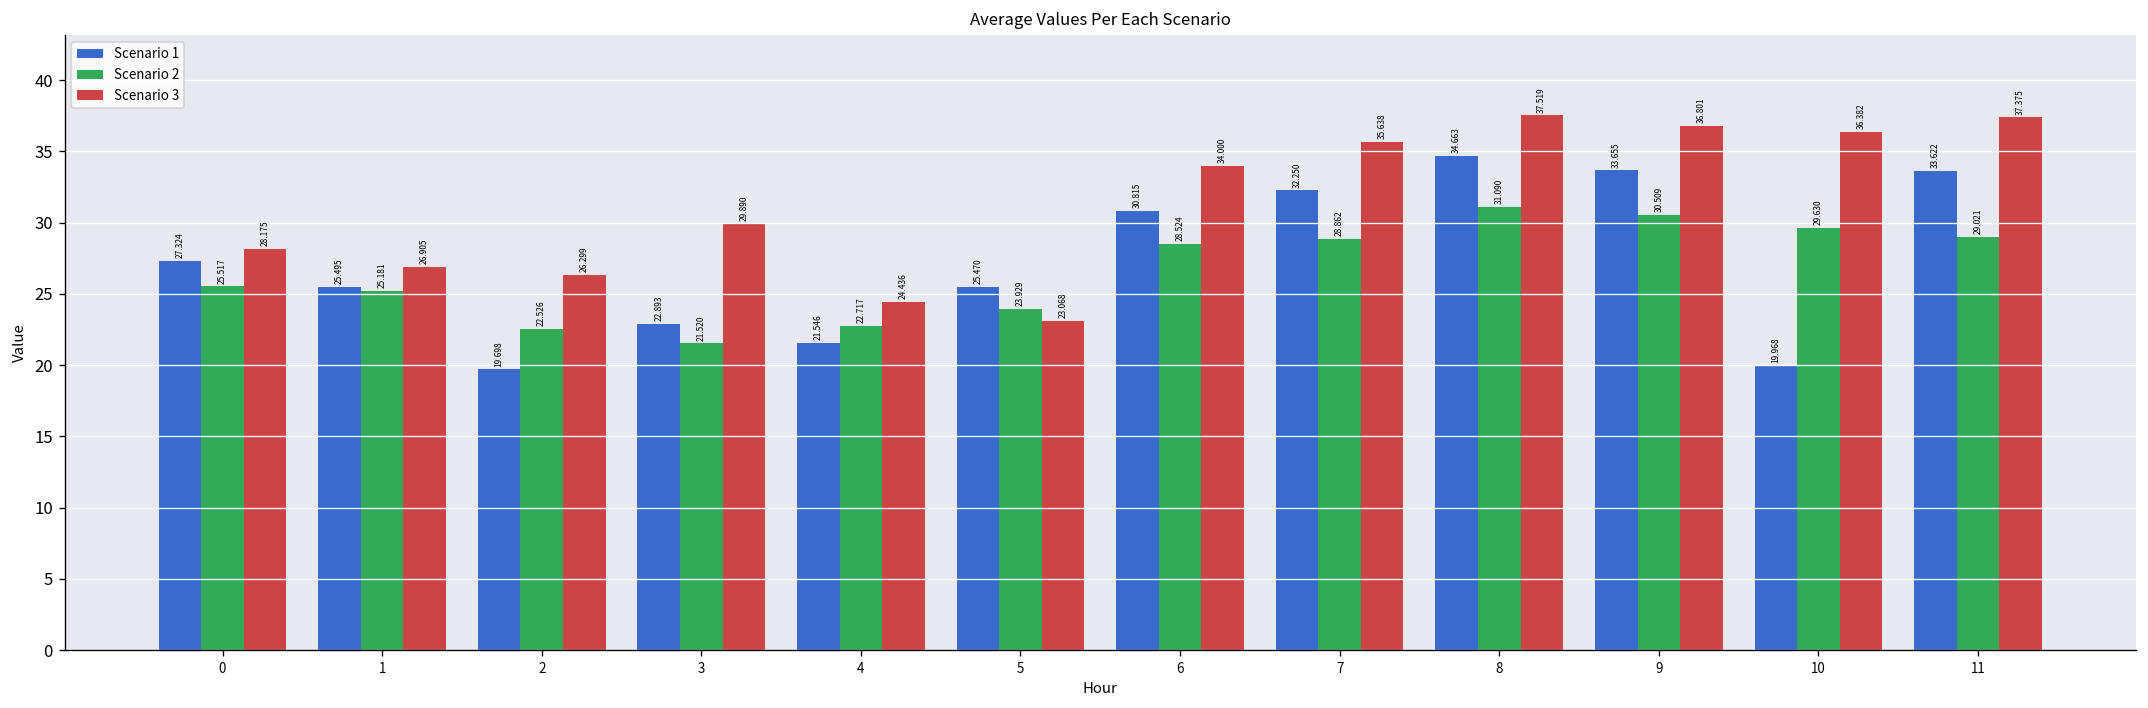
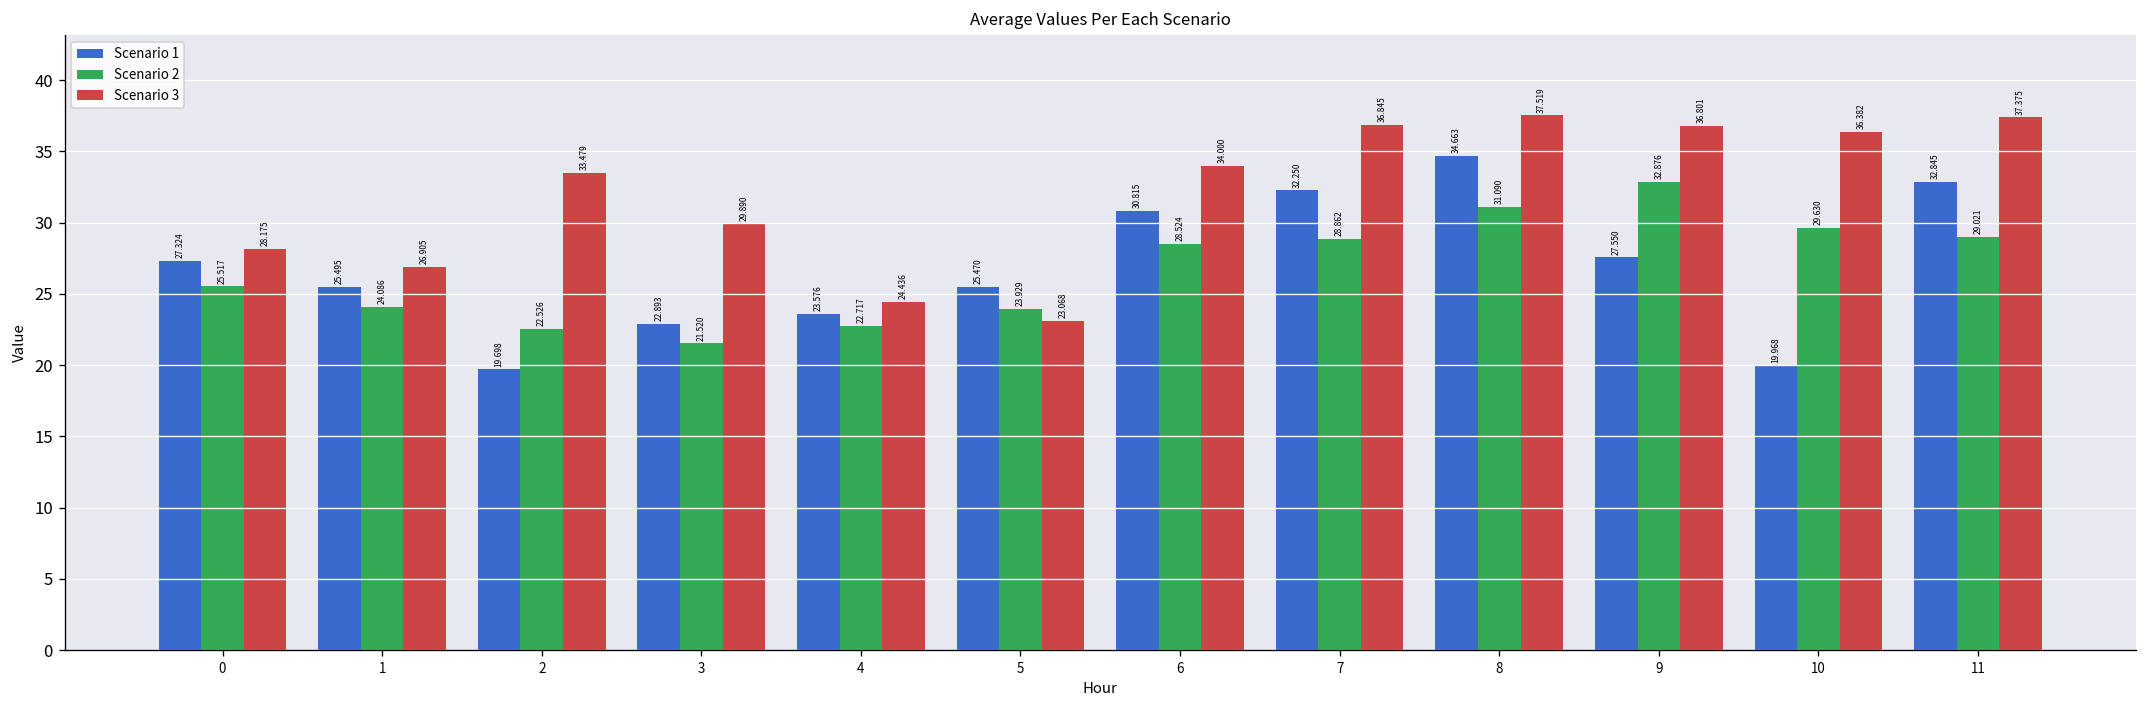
Scenario 2, 1: 25.181 -> 24.086
Scenario 3, 2: 26.299 -> 33.479
Scenario 1, 4: 21.546 -> 23.576
Scenario 3, 7: 35.638 -> 36.845
Scenario 1, 9: 33.655 -> 27.550
Scenario 2, 9: 30.509 -> 32.876
Scenario 1, 11: 33.622 -> 32.845
